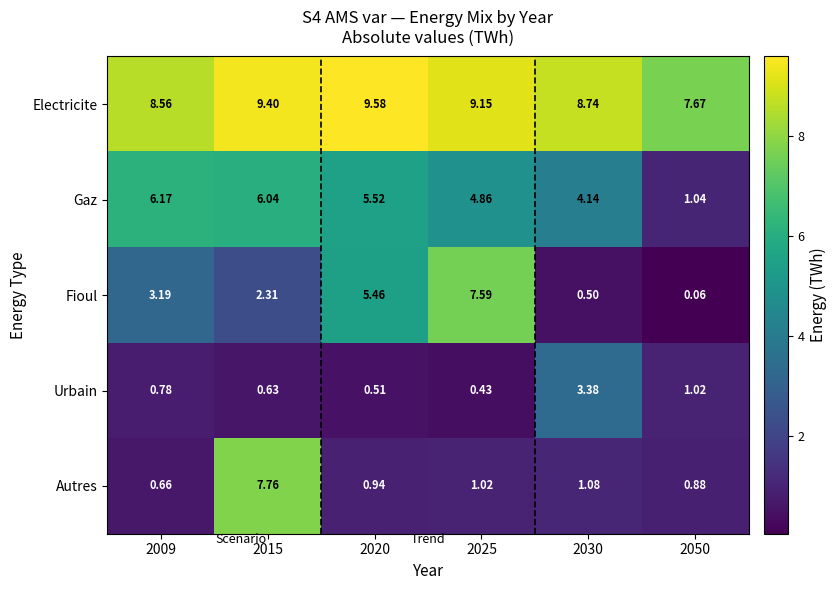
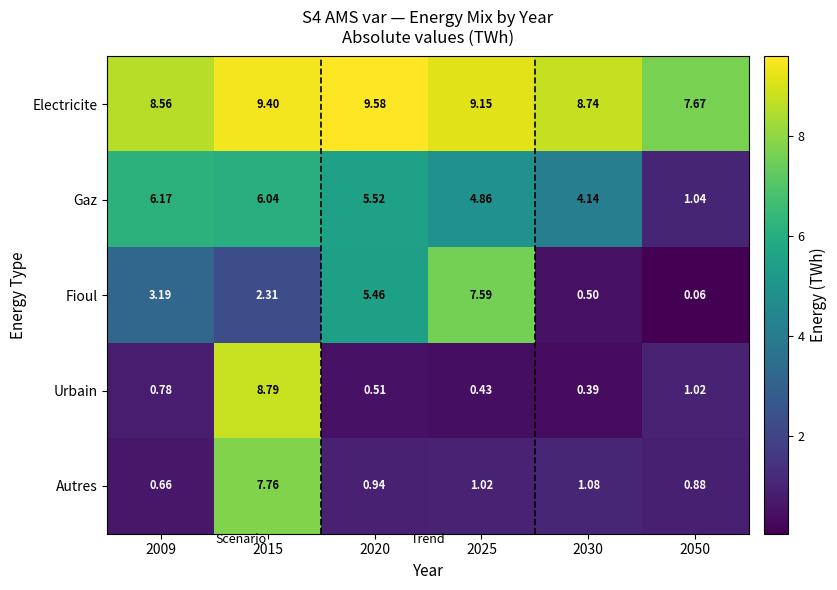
Urbain, 2015: 0.63 -> 8.79
Urbain, 2030: 3.38 -> 0.39
